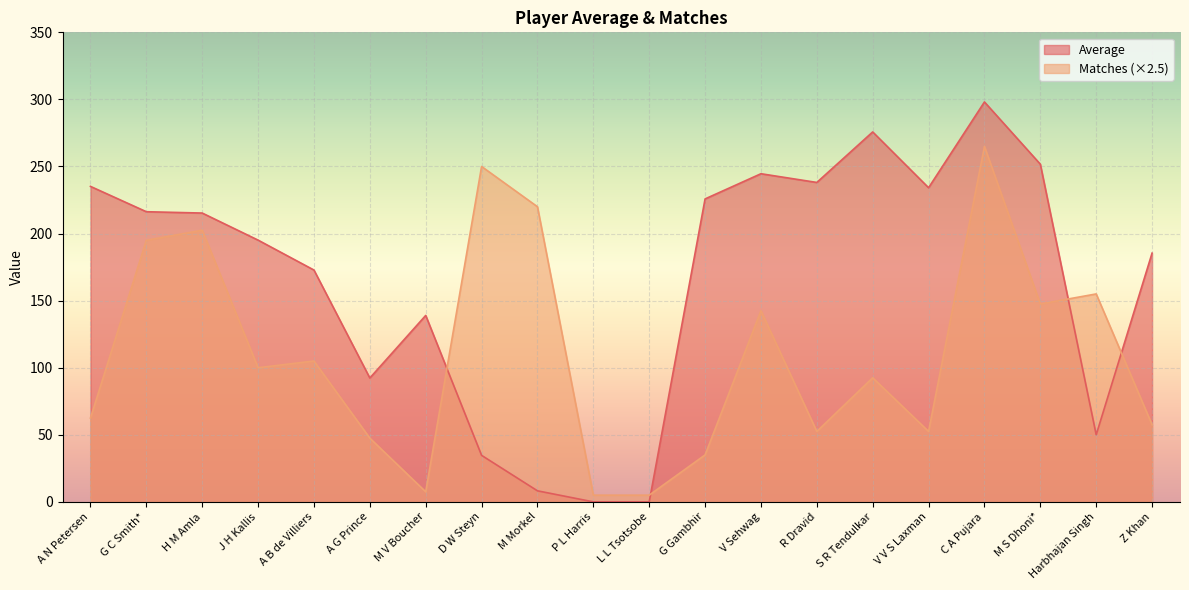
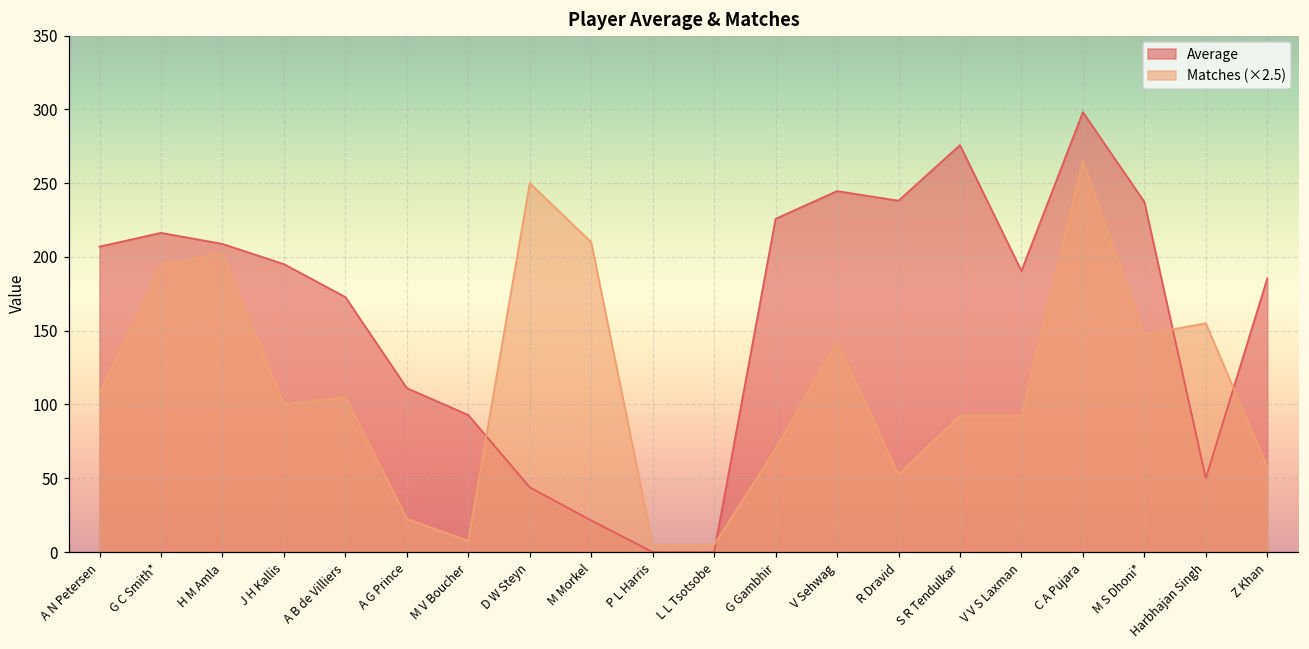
Average, A N Petersen: 235 -> 207
Matches (×2.5), A N Petersen: 63 -> 108
Average, H M Amla: 215 -> 209
Average, A G Prince: 92 -> 111
Matches (×2.5), A G Prince: 48 -> 23
Average, M V Boucher: 139 -> 93
Average, D W Steyn: 35 -> 44
Average, M Morkel: 8 -> 21
Matches (×2.5), M Morkel: 220 -> 210
Matches (×2.5), G Gambhir: 35 -> 70
Average, V V S Laxman: 234 -> 190
Matches (×2.5), V V S Laxman: 53 -> 93
Average, M S Dhoni*: 252 -> 237
